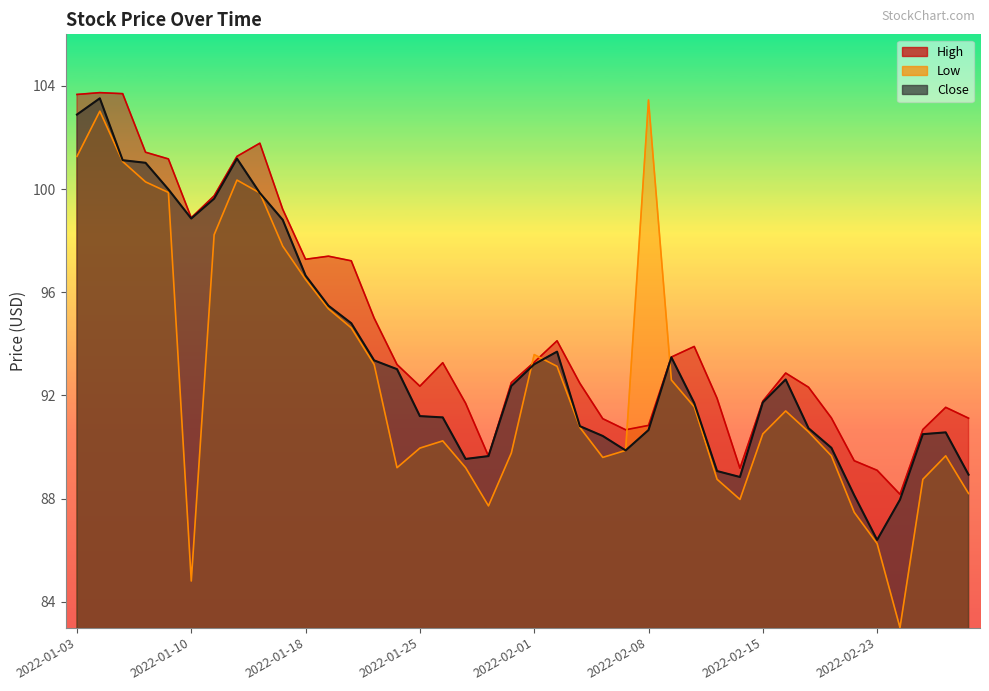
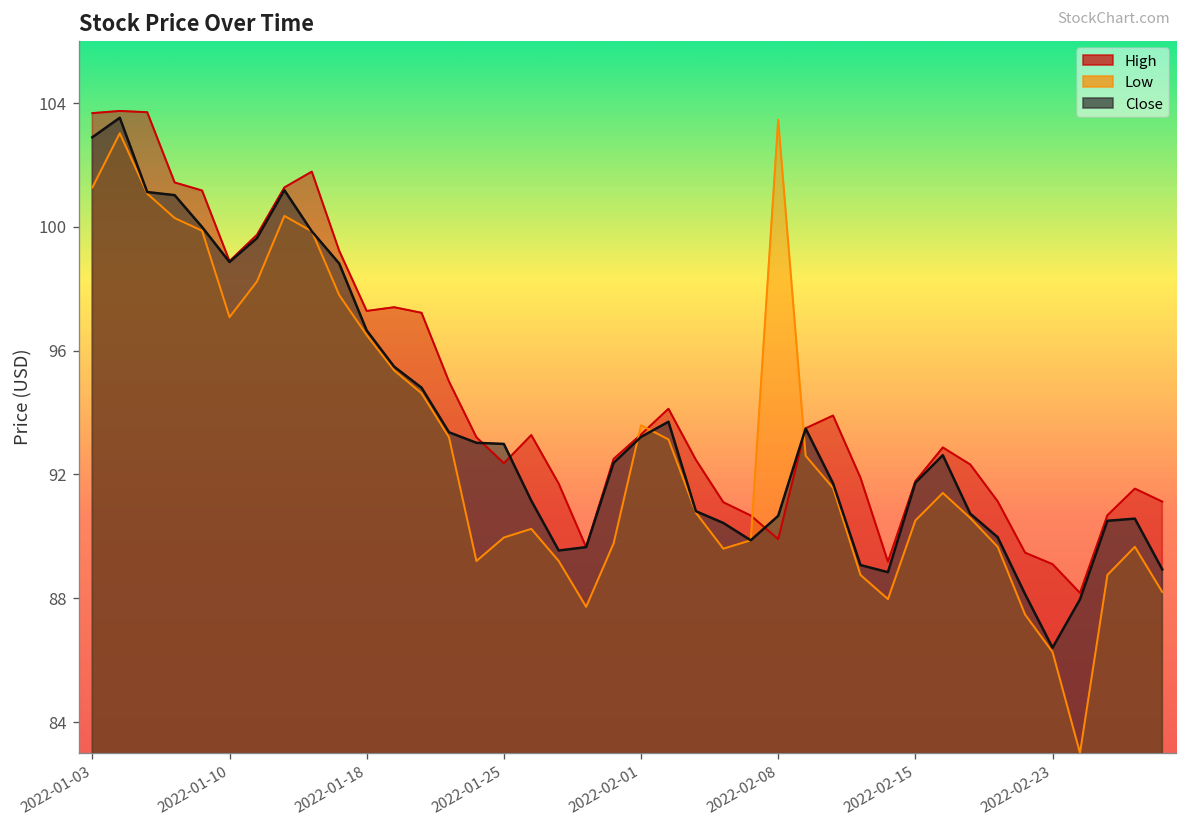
Low, 2022-01-10: 84.8 -> 97.1
Close, 2022-01-25: 91.2 -> 93.0
High, 2022-02-08: 90.8 -> 89.9
